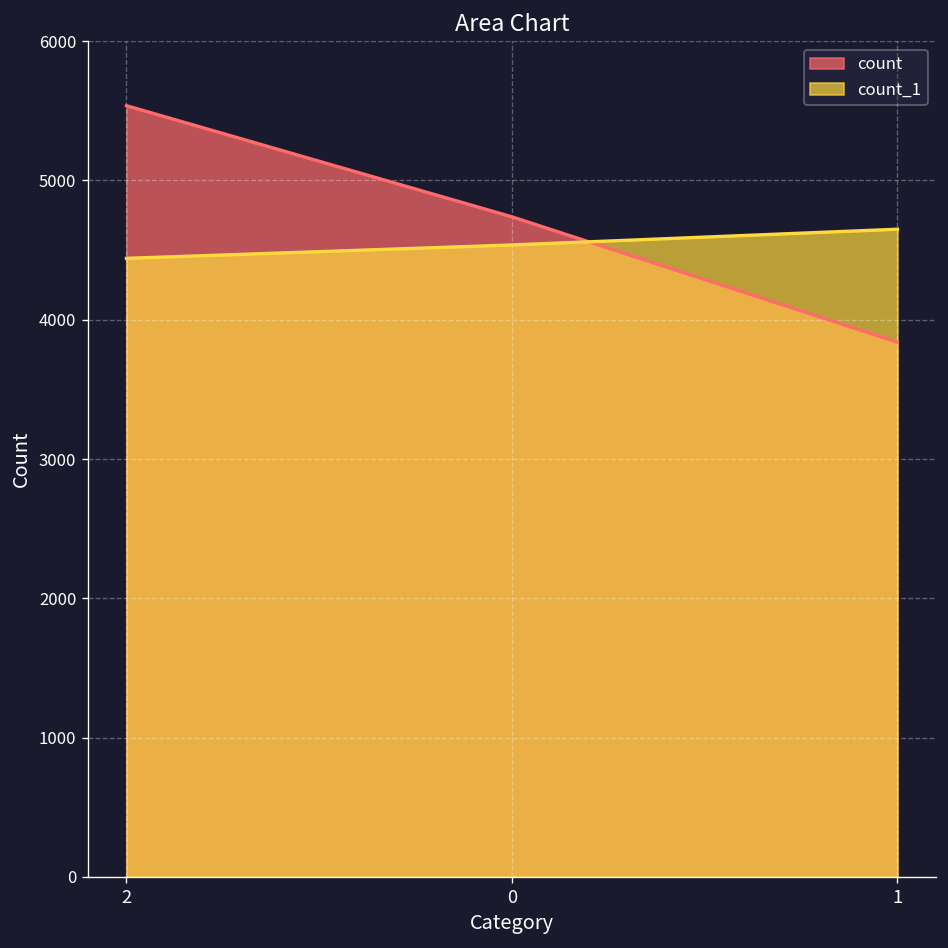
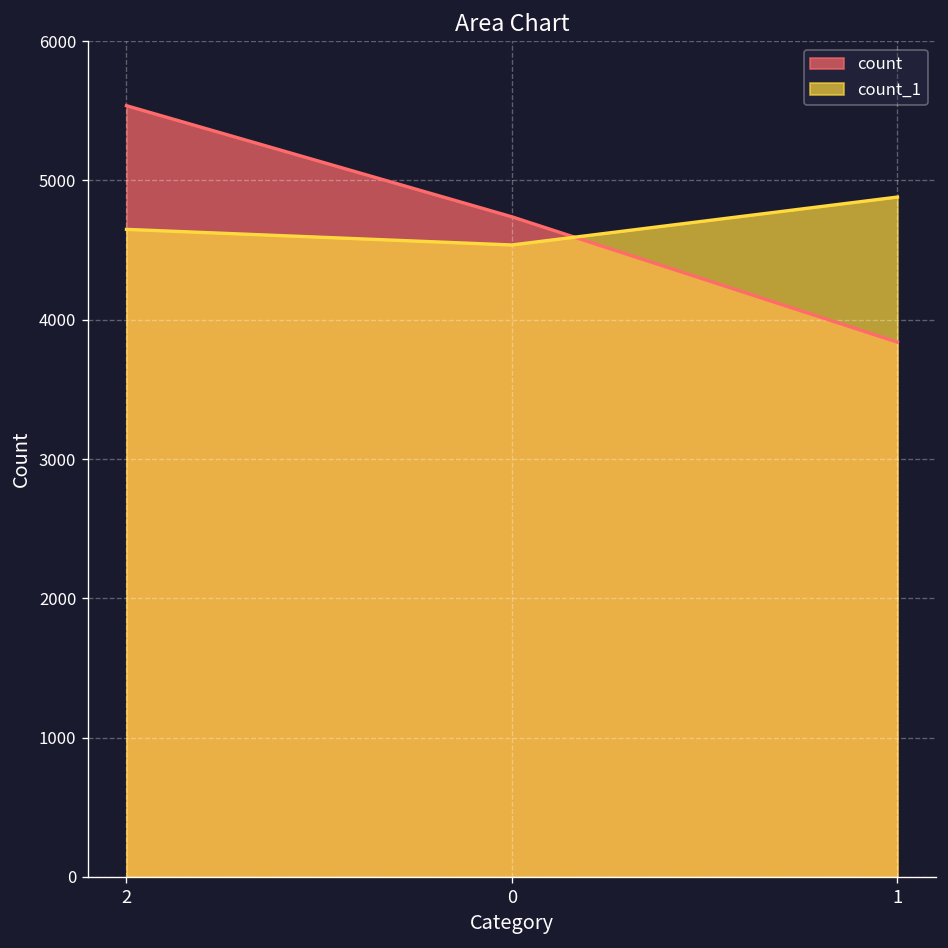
count_1, 2: 4440 -> 4650
count_1, 1: 4650 -> 4880
